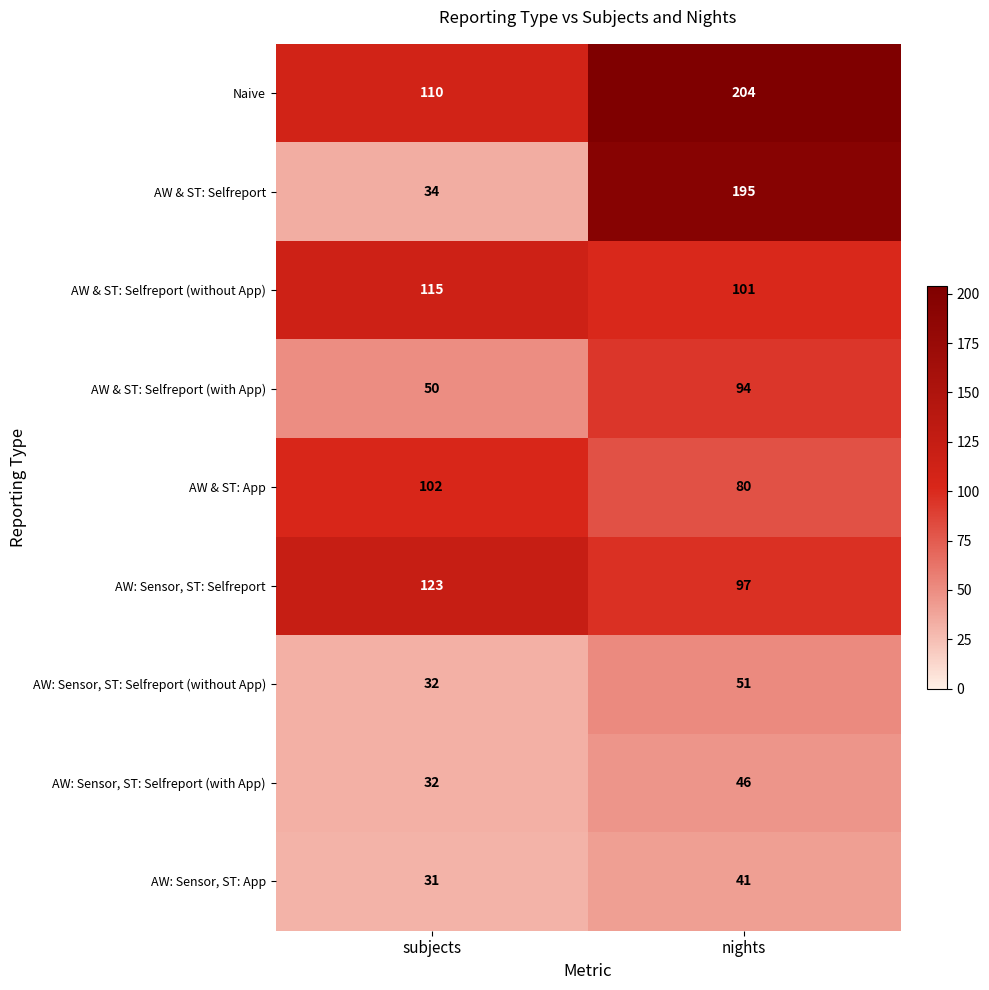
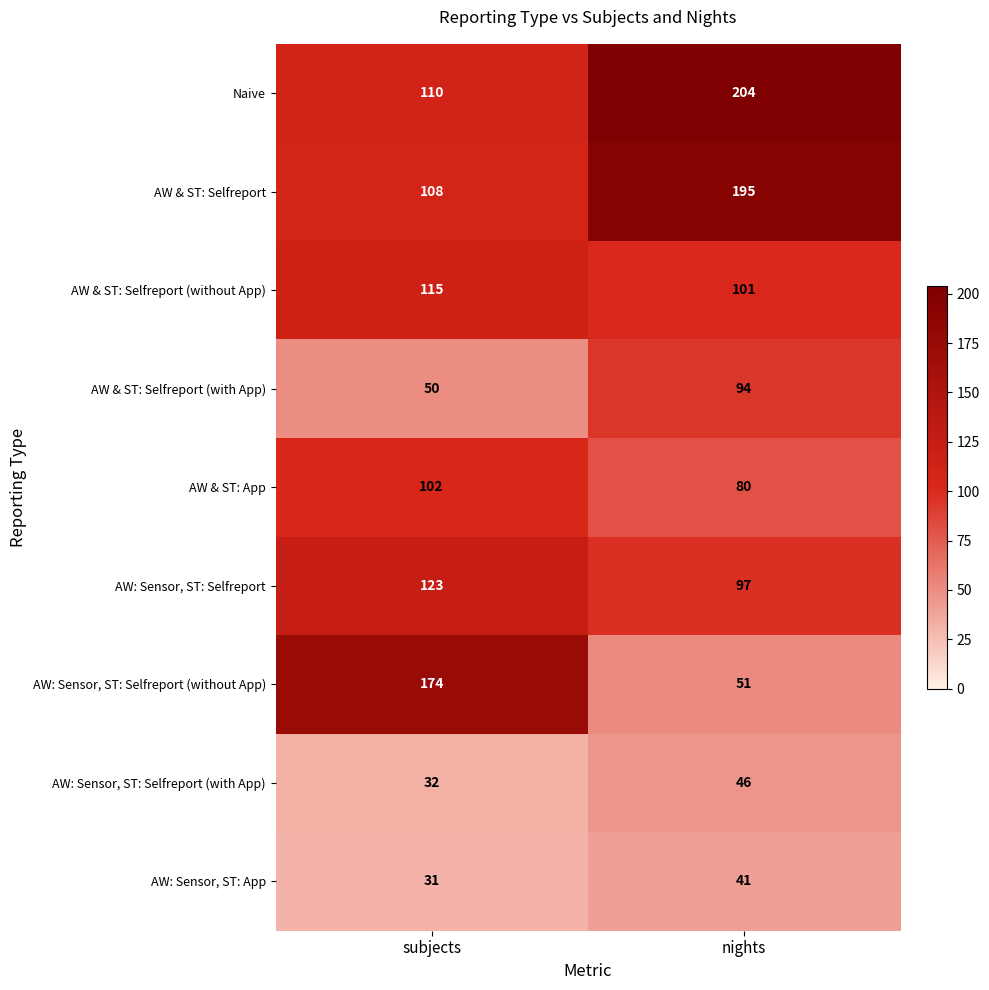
AW & ST: Selfreport, subjects: 34 -> 108
AW: Sensor, ST: Selfreport (without App), subjects: 32 -> 174
